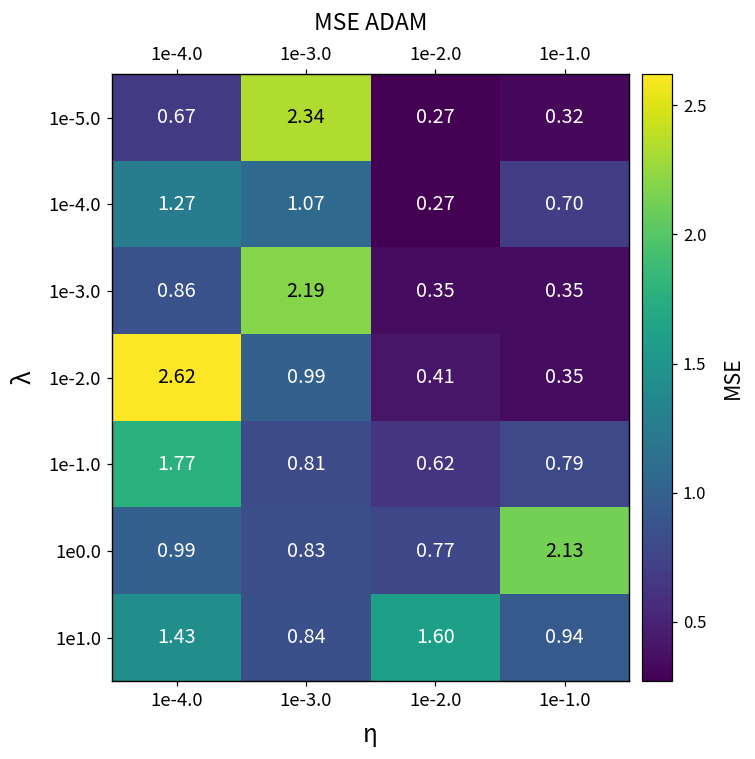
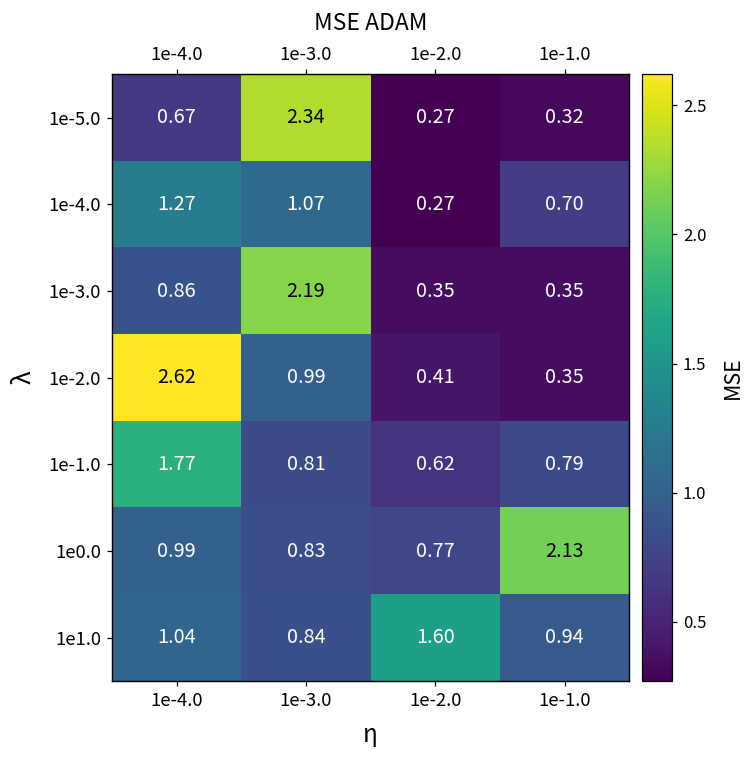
1e1.0, 1e-4.0: 1.43 -> 1.04
